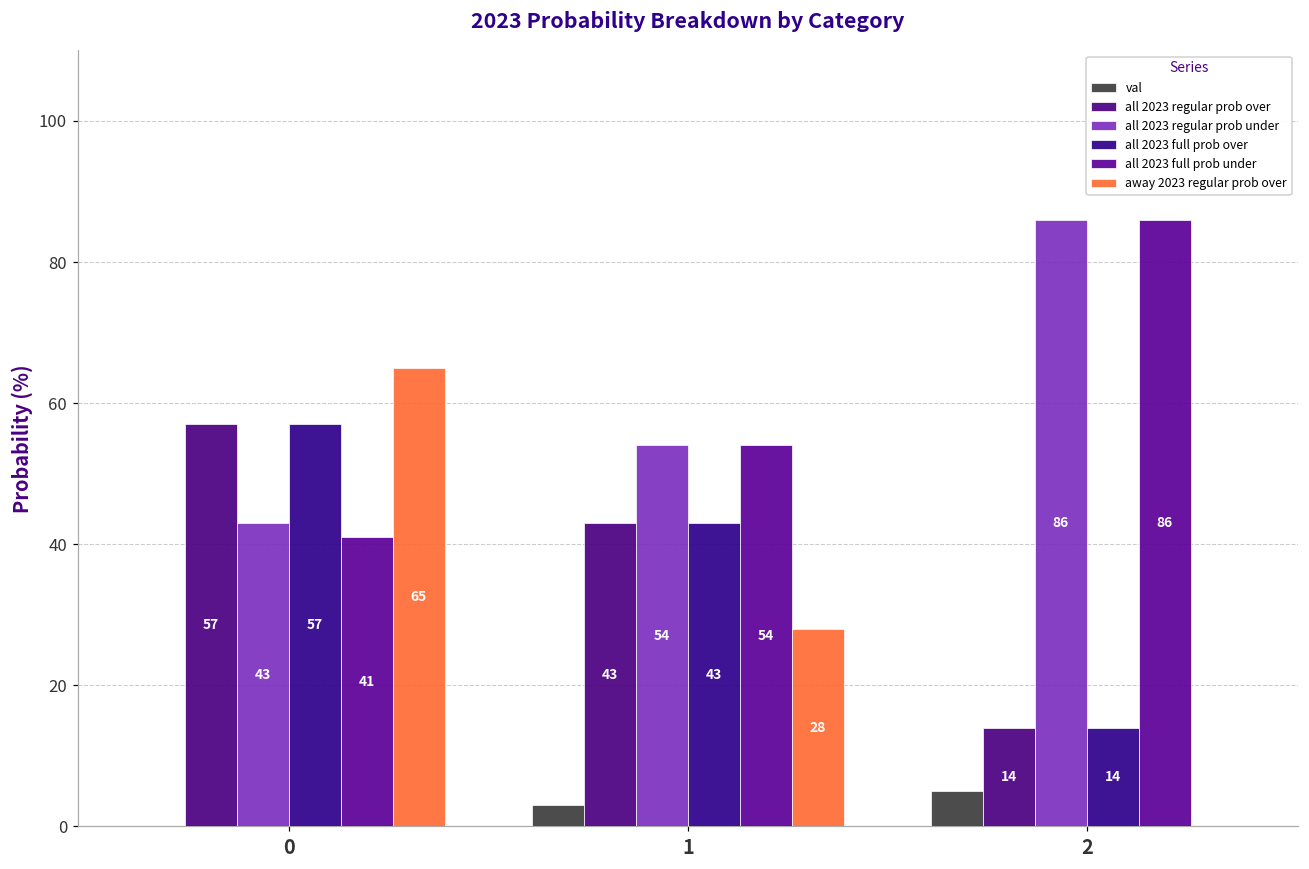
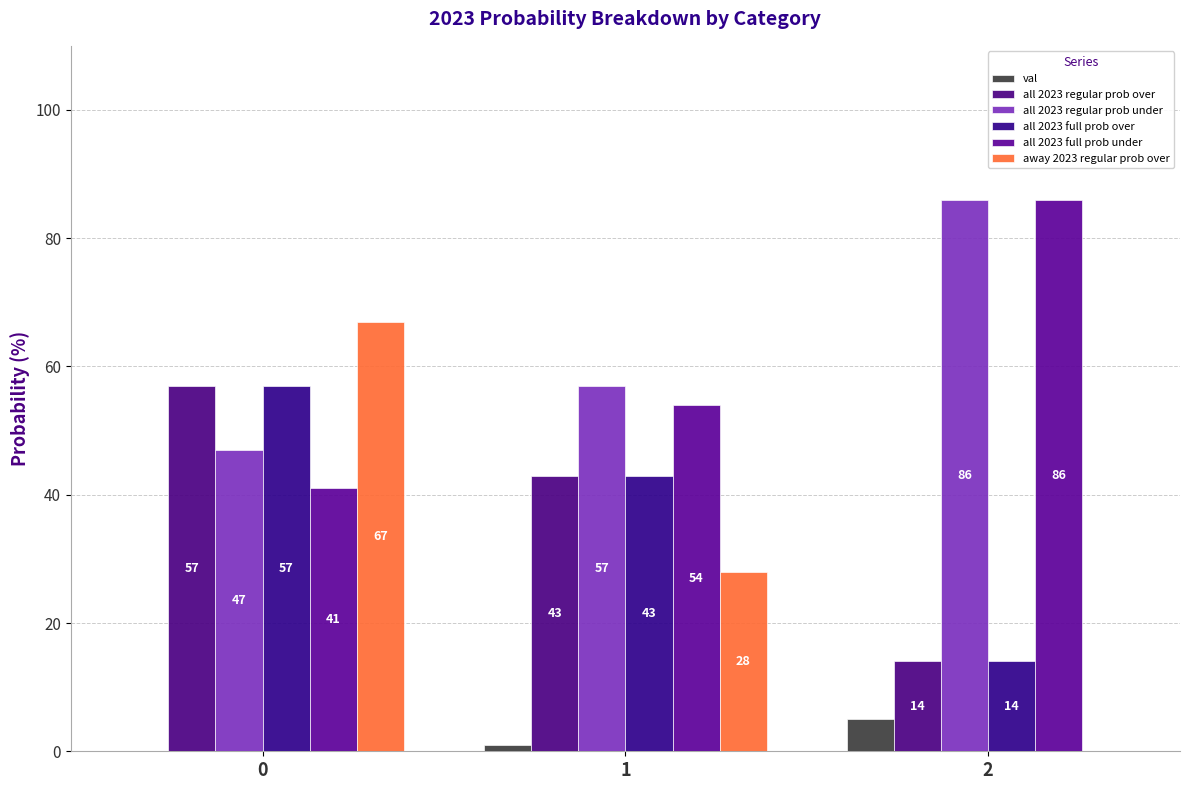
all 2023 regular prob under, 0: 43 -> 47
away 2023 regular prob over, 0: 65 -> 67
val, 1: 3 -> 1
all 2023 regular prob under, 1: 54 -> 57
